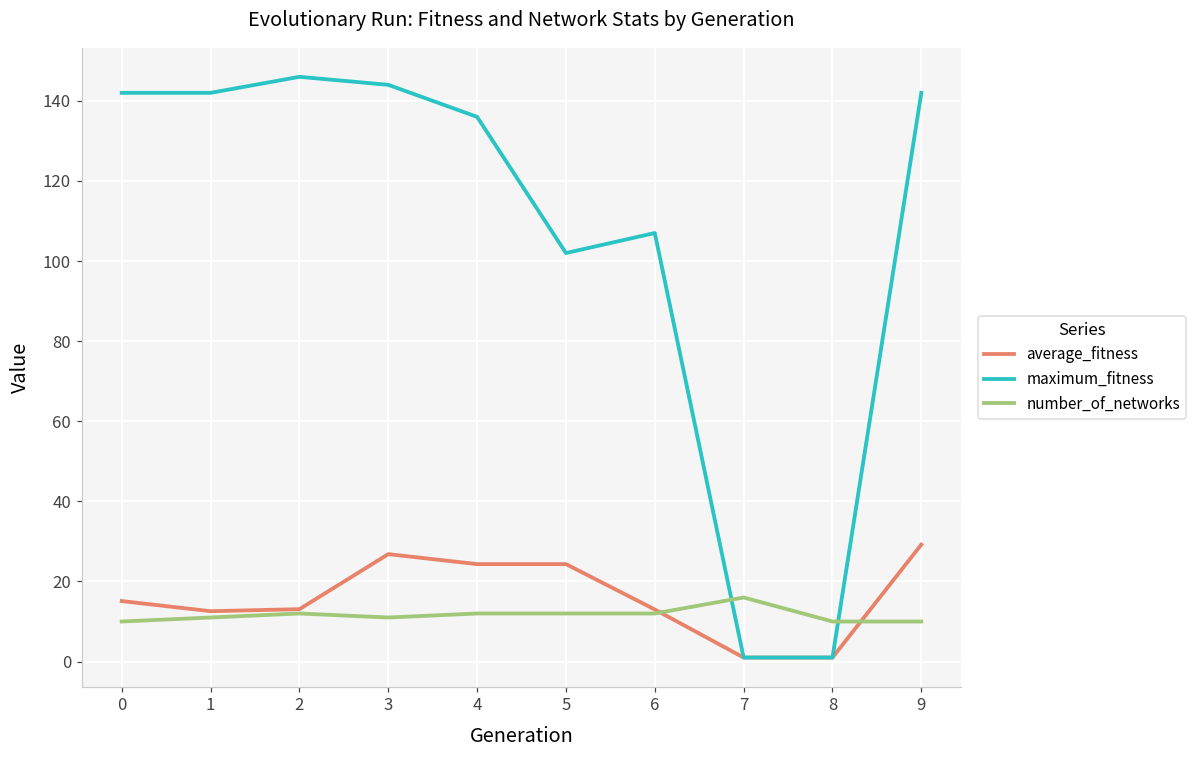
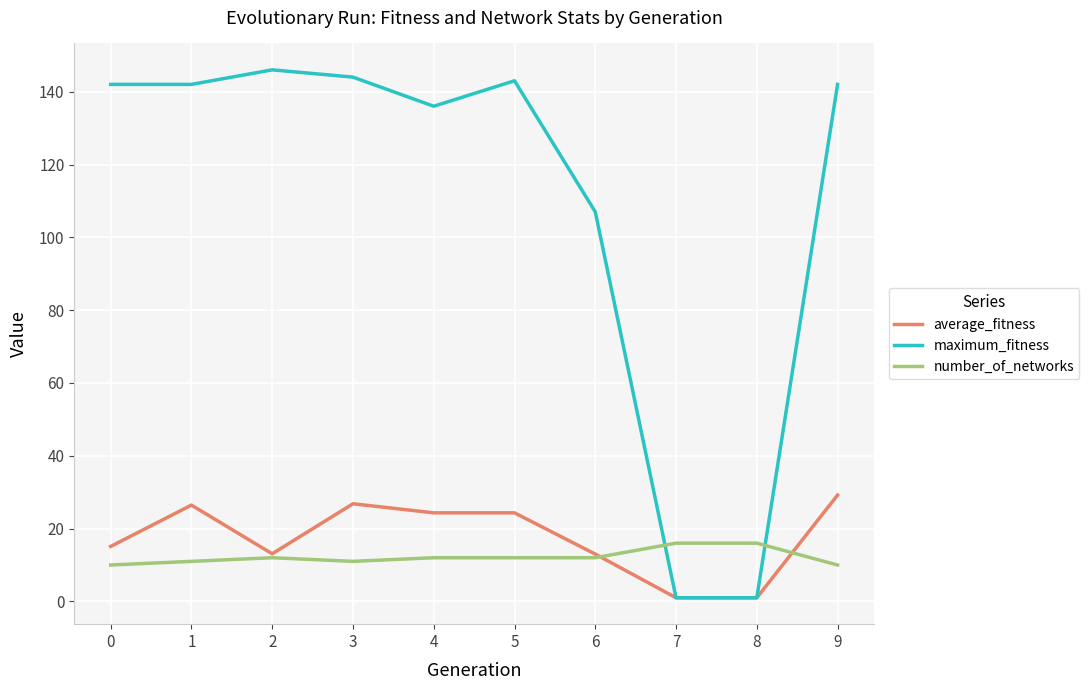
average_fitness, 1: 13 -> 26
maximum_fitness, 5: 102 -> 143
number_of_networks, 8: 10 -> 16
